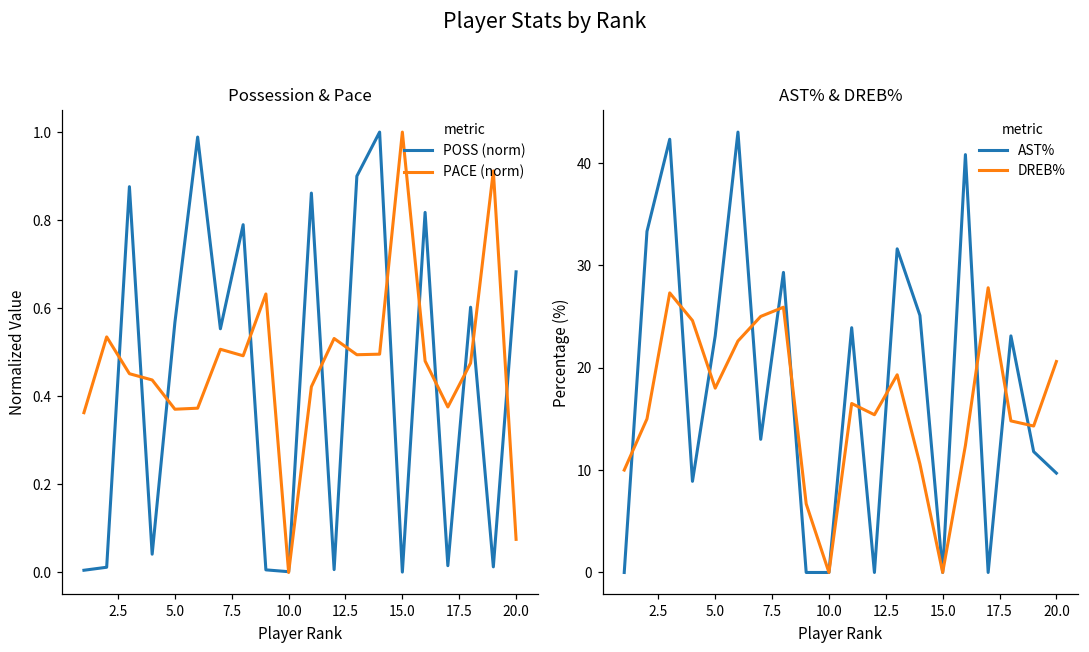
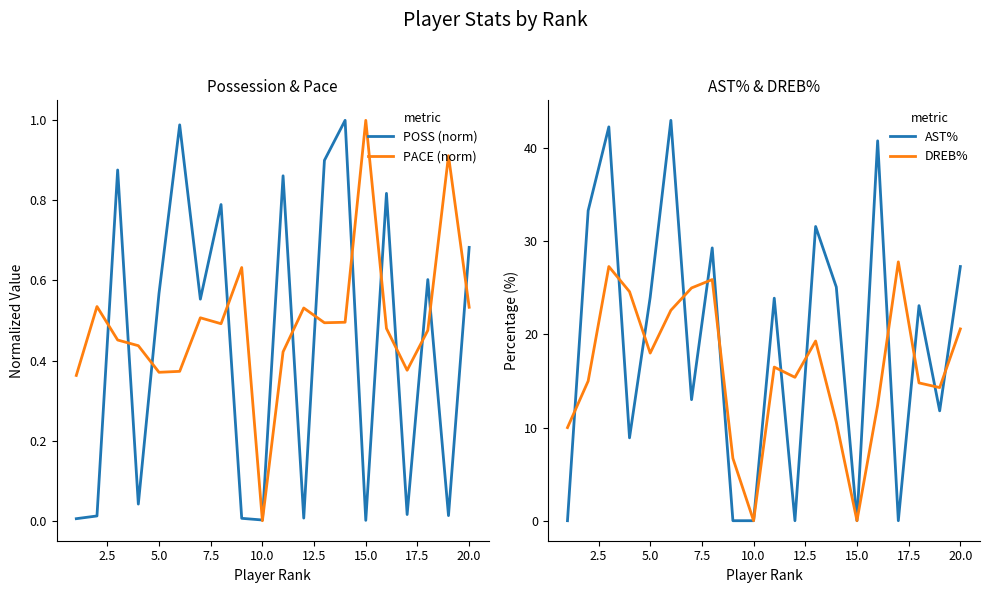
Possession & Pace, PACE (norm), 20.0: 0.08 -> 0.53
AST% & DREB%, AST%, 5.0: 23 -> 24
AST% & DREB%, AST%, 20.0: 10 -> 27
